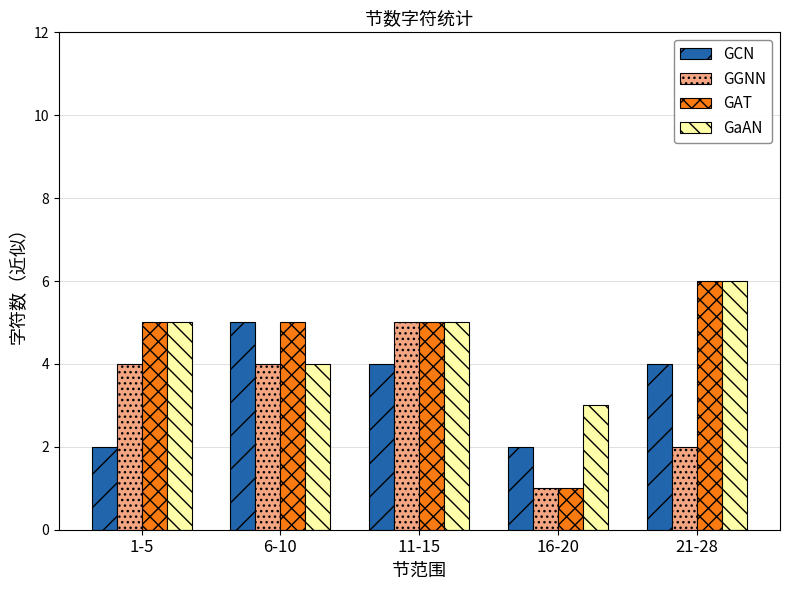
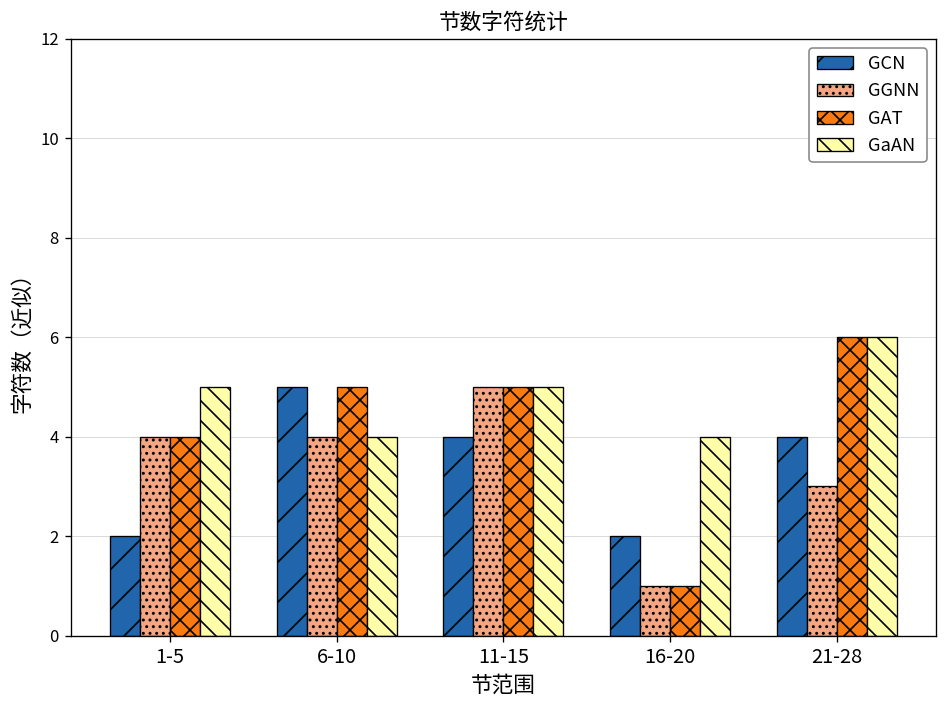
GAT, 1-5: 5 -> 4
GaAN, 16-20: 3 -> 4
GGNN, 21-28: 2 -> 3
